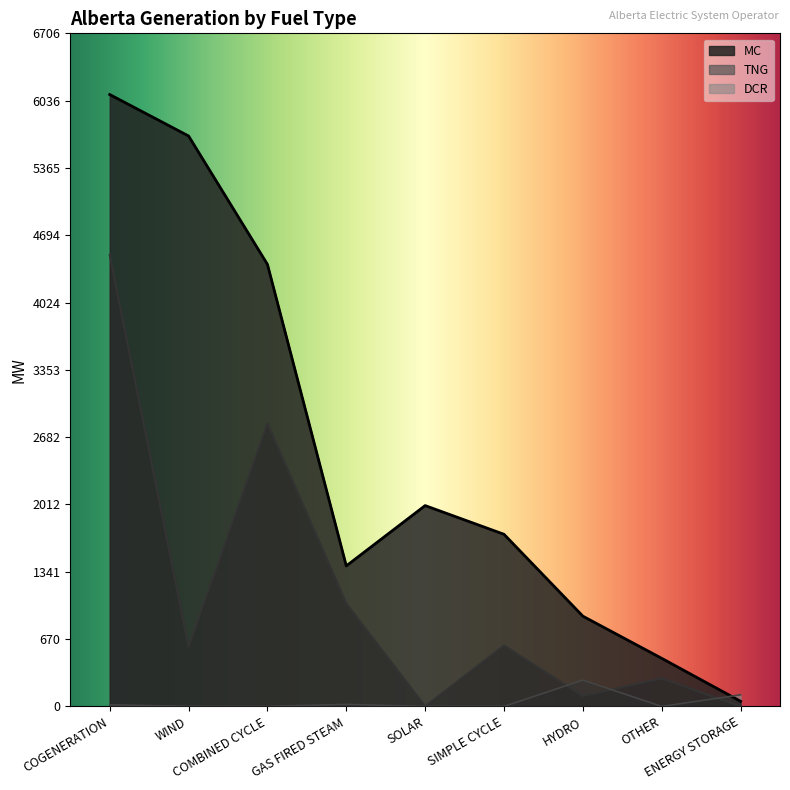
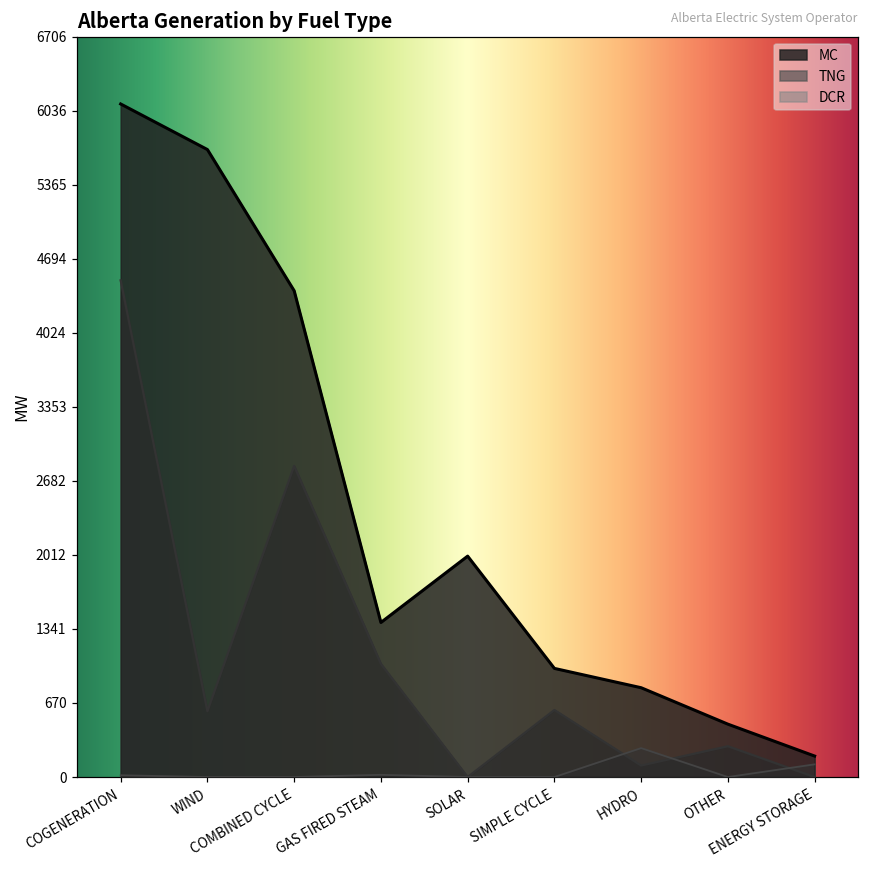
MC, SIMPLE CYCLE: 1720 -> 980
MC, HYDRO: 900 -> 810
MC, ENERGY STORAGE: 50 -> 190
